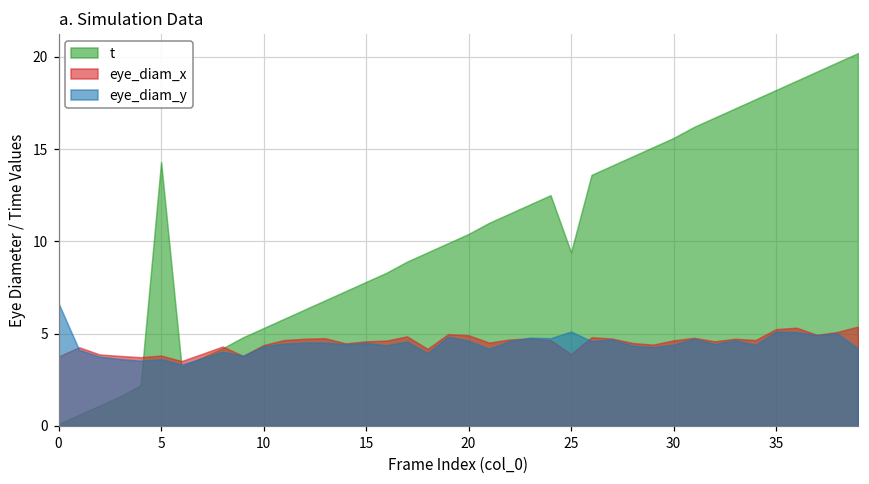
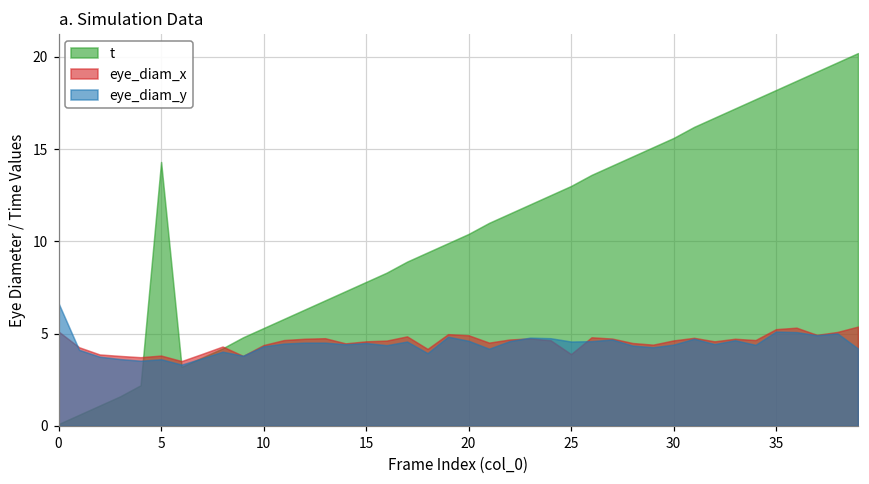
eye_diam_x, 0: 3.8 -> 5.1
t, 25: 9.4 -> 13.0
eye_diam_y, 25: 5.1 -> 4.6
